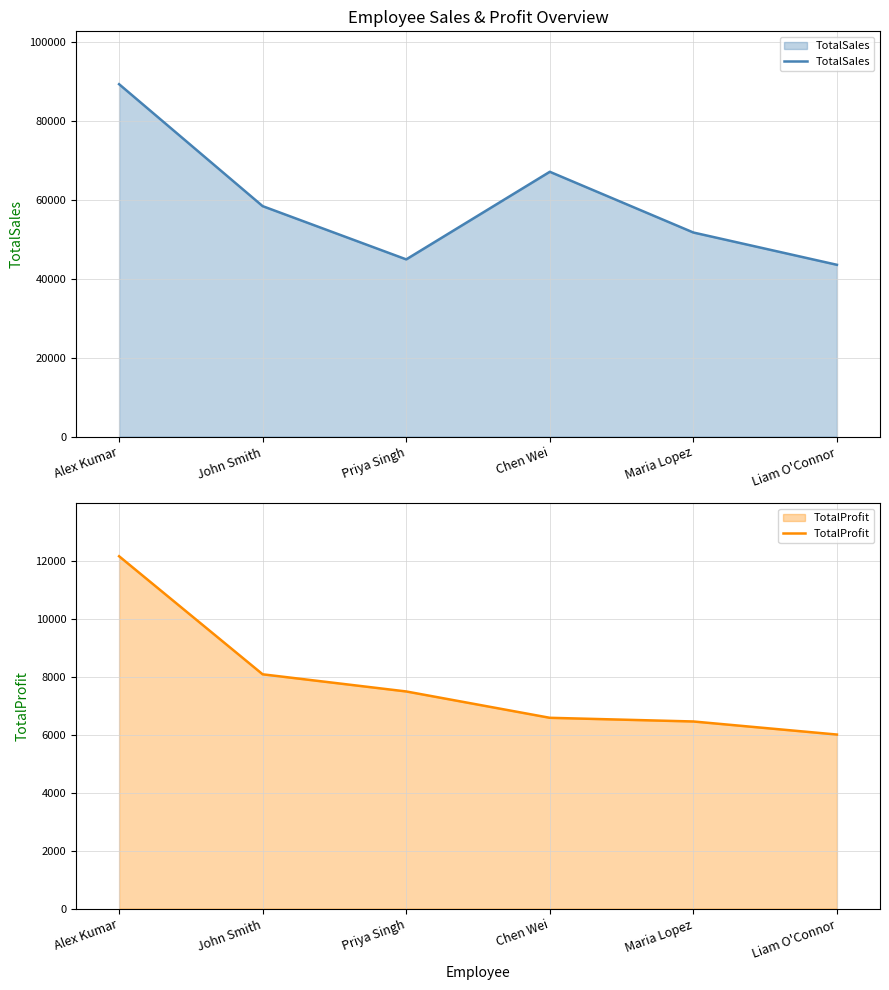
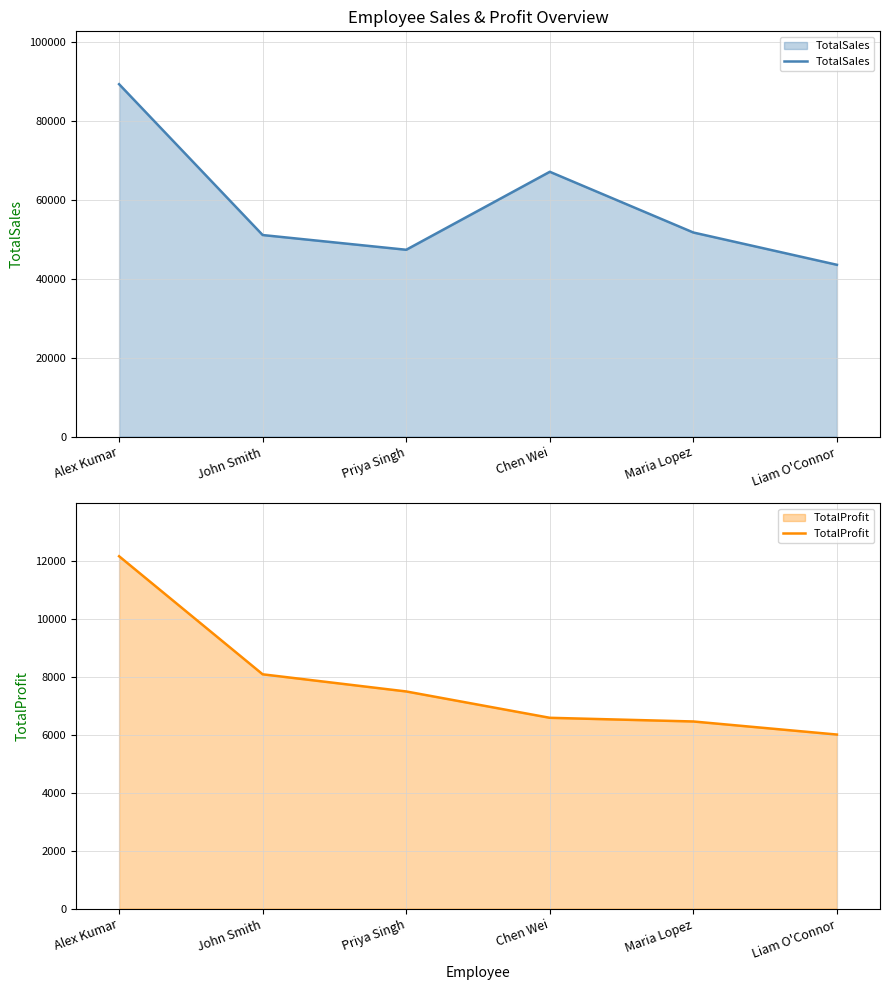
Employee Sales & Profit Overview, John Smith: 58000 -> 51000
Employee Sales & Profit Overview, Priya Singh: 45000 -> 47000
